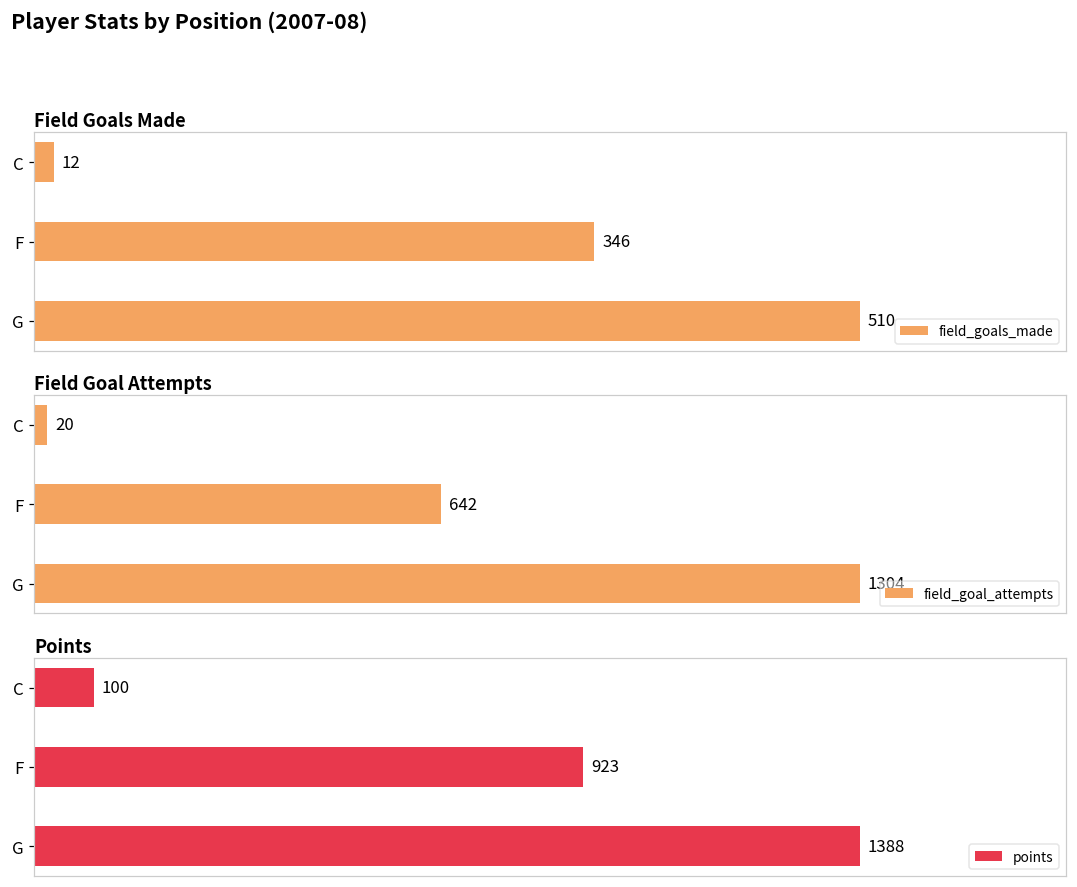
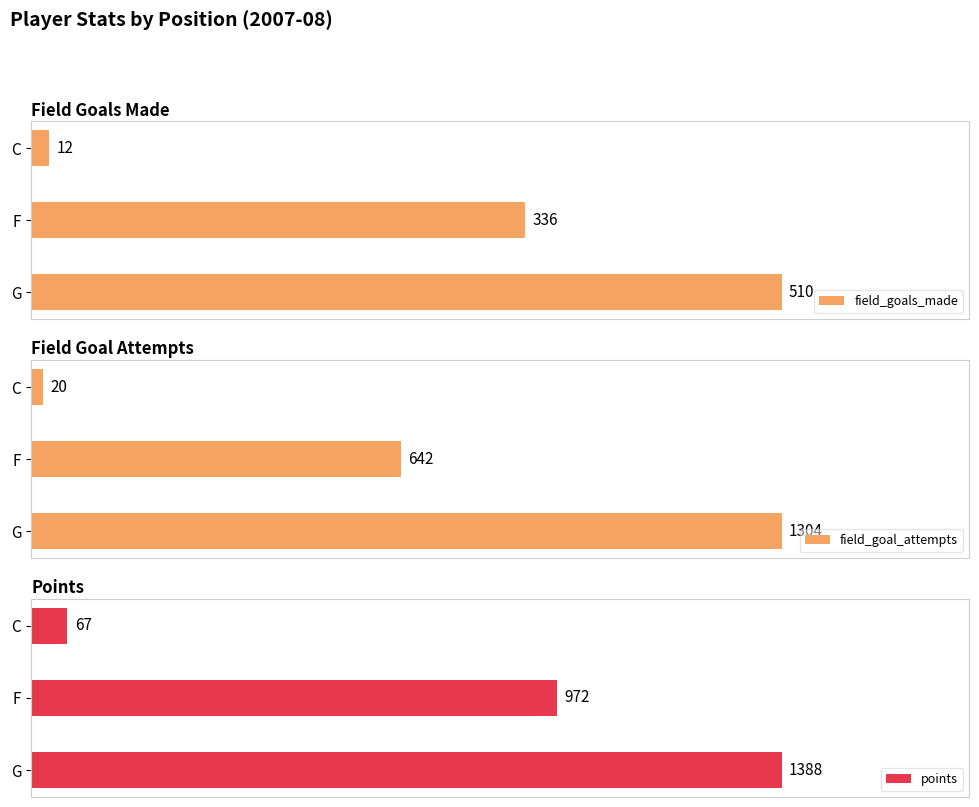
Field Goals Made, F: 346 -> 336
Points, C: 100 -> 67
Points, F: 923 -> 972
